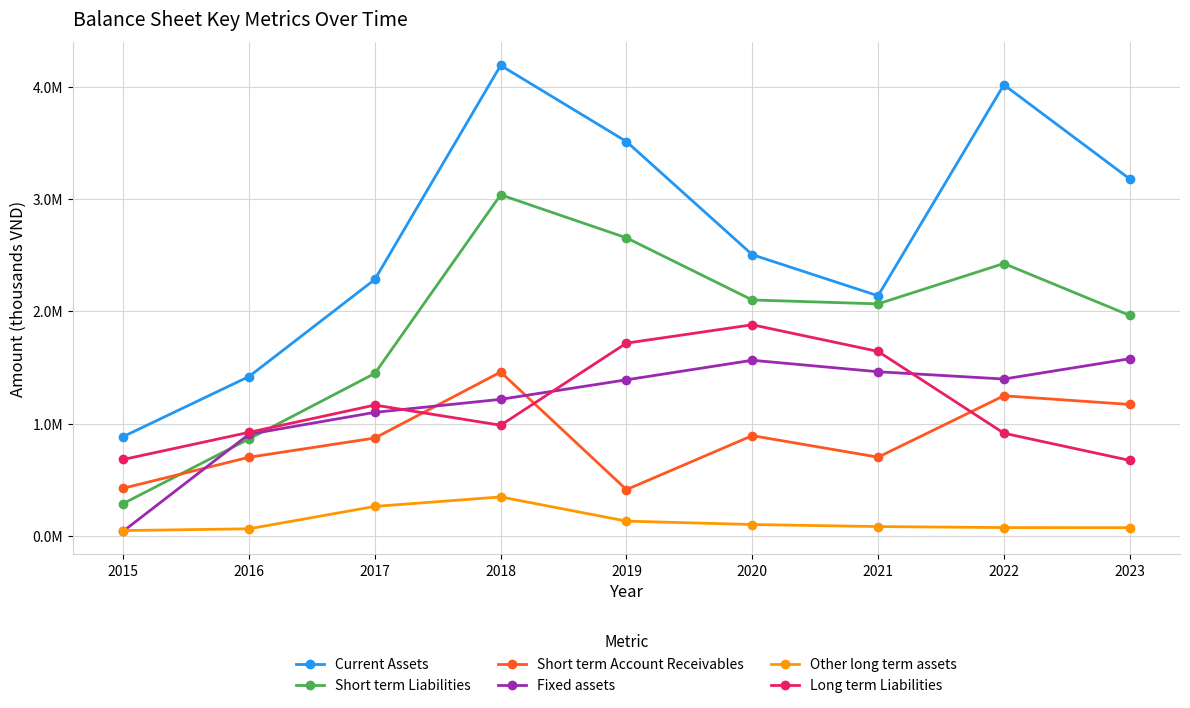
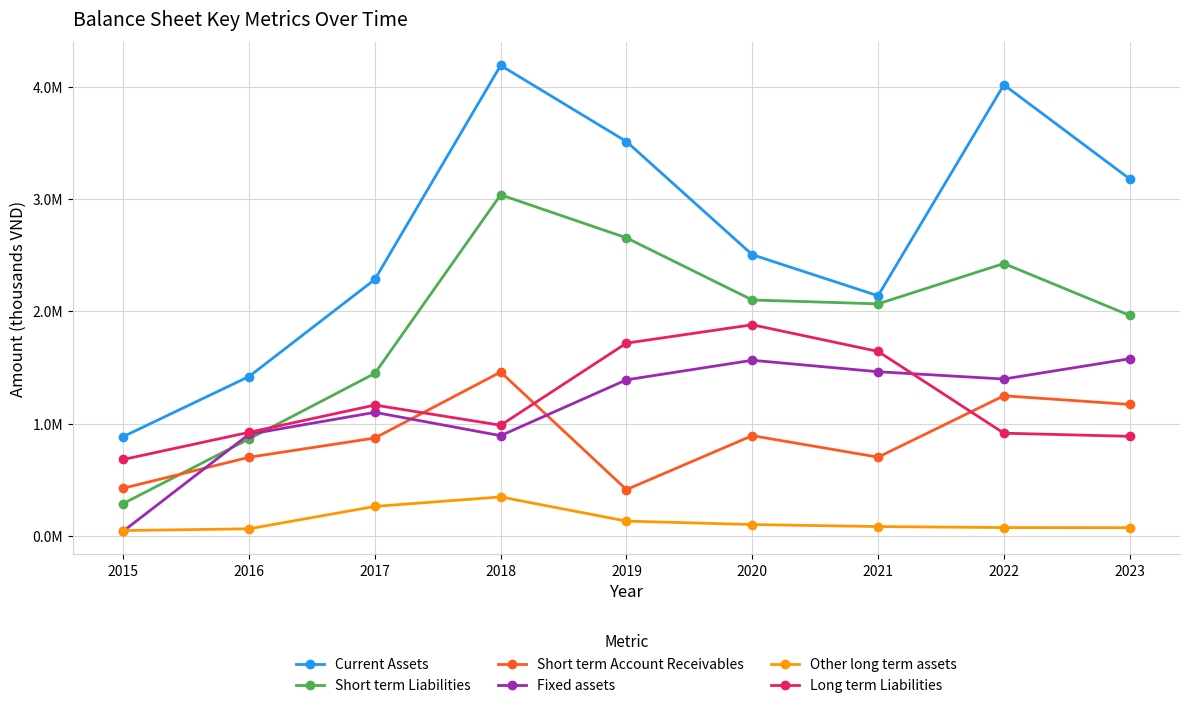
Fixed assets, 2018: 1220000 -> 890000
Long term Liabilities, 2023: 670000 -> 890000
